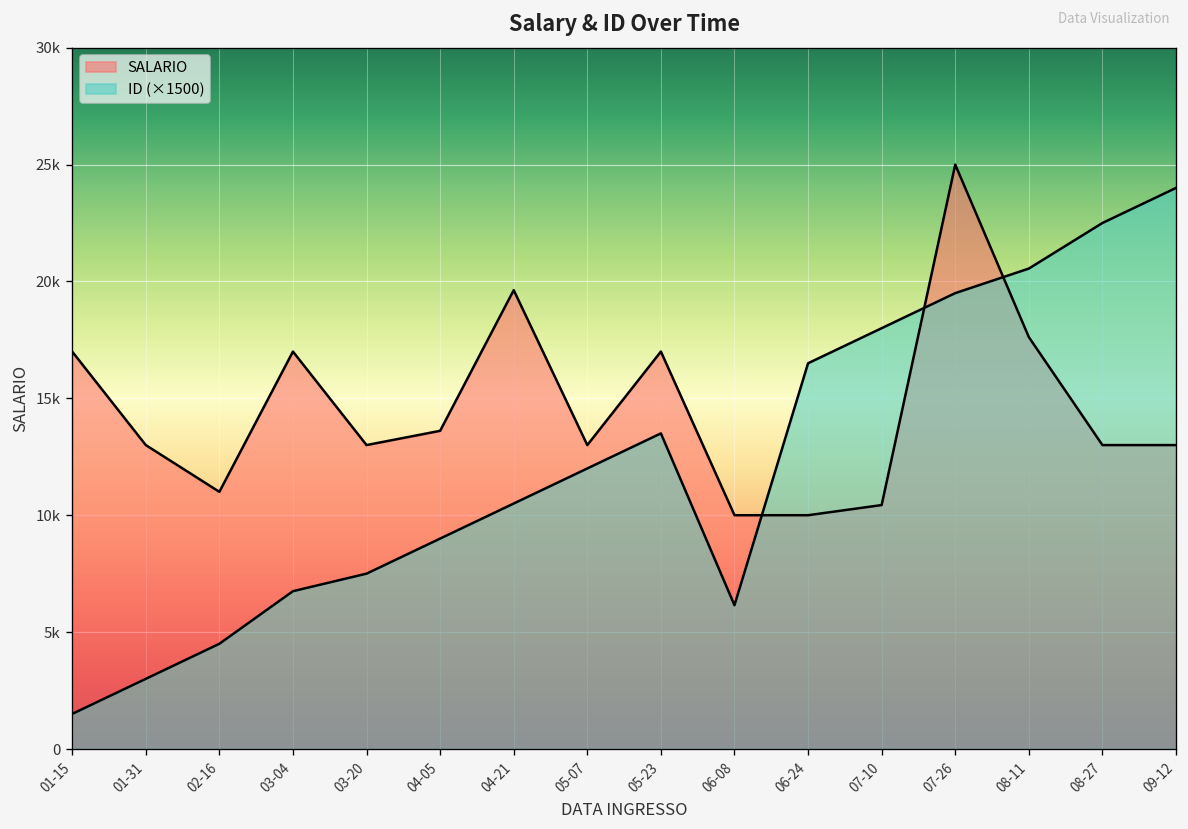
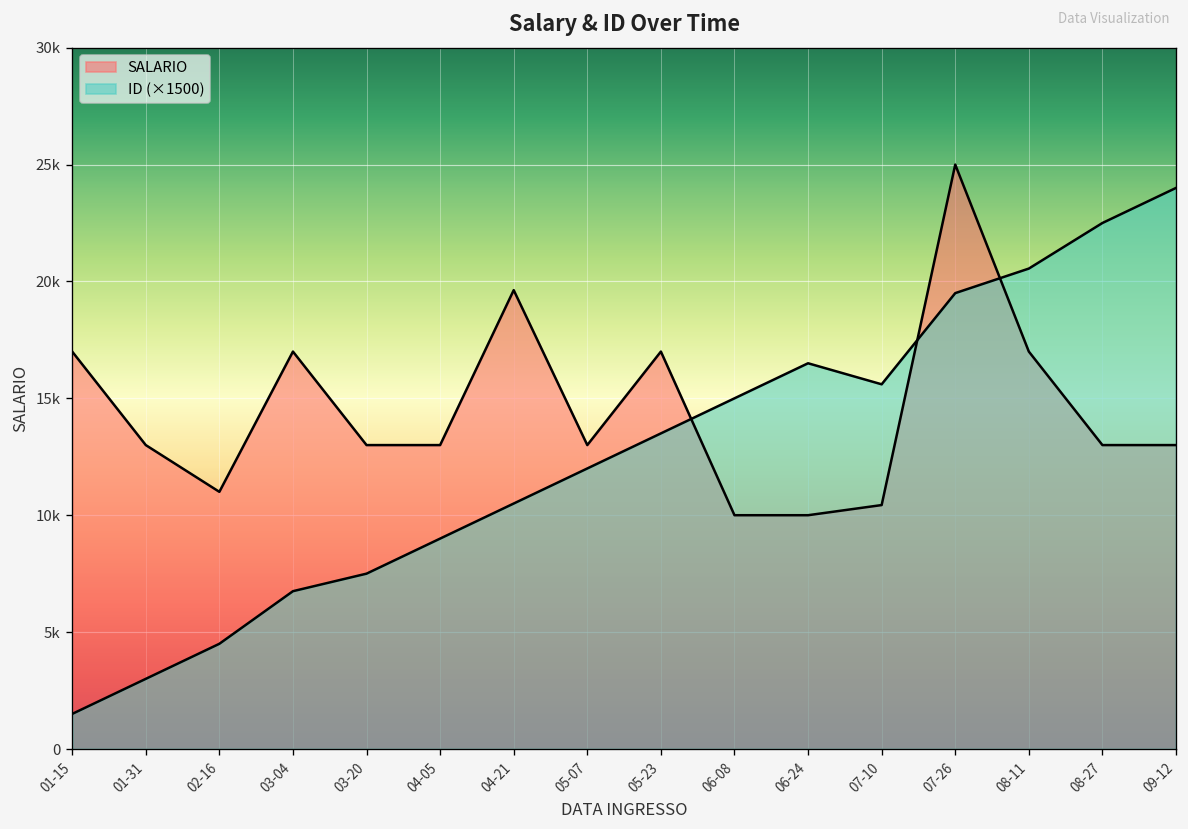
SALARIO, 04-05: 13600 -> 13000
ID (×1500), 06-08: 6100 -> 15000
ID (×1500), 07-10: 18000 -> 15600
SALARIO, 08-11: 17600 -> 17000
